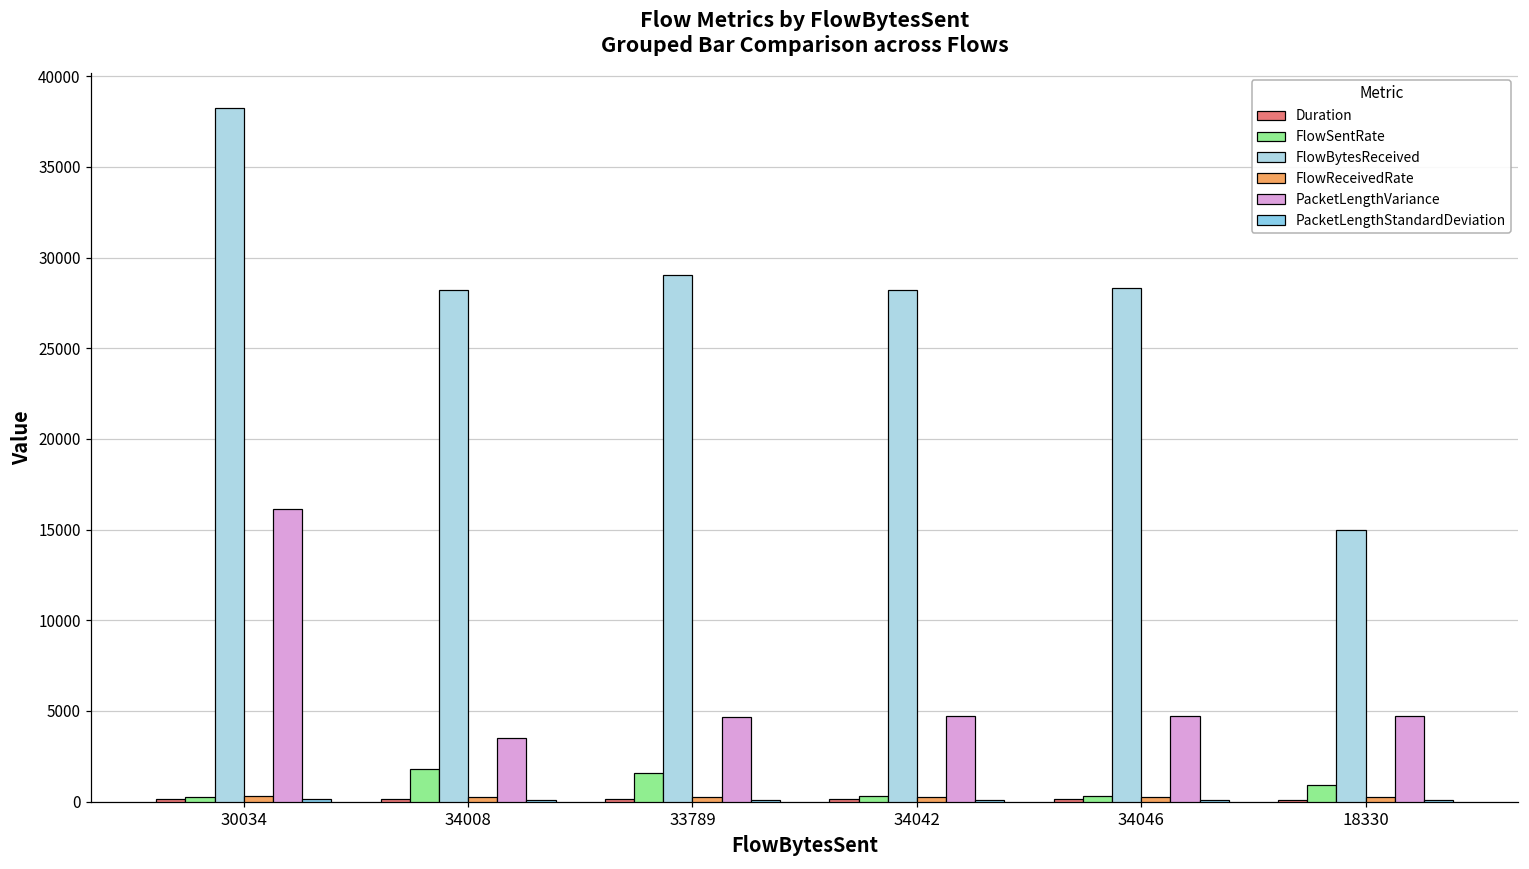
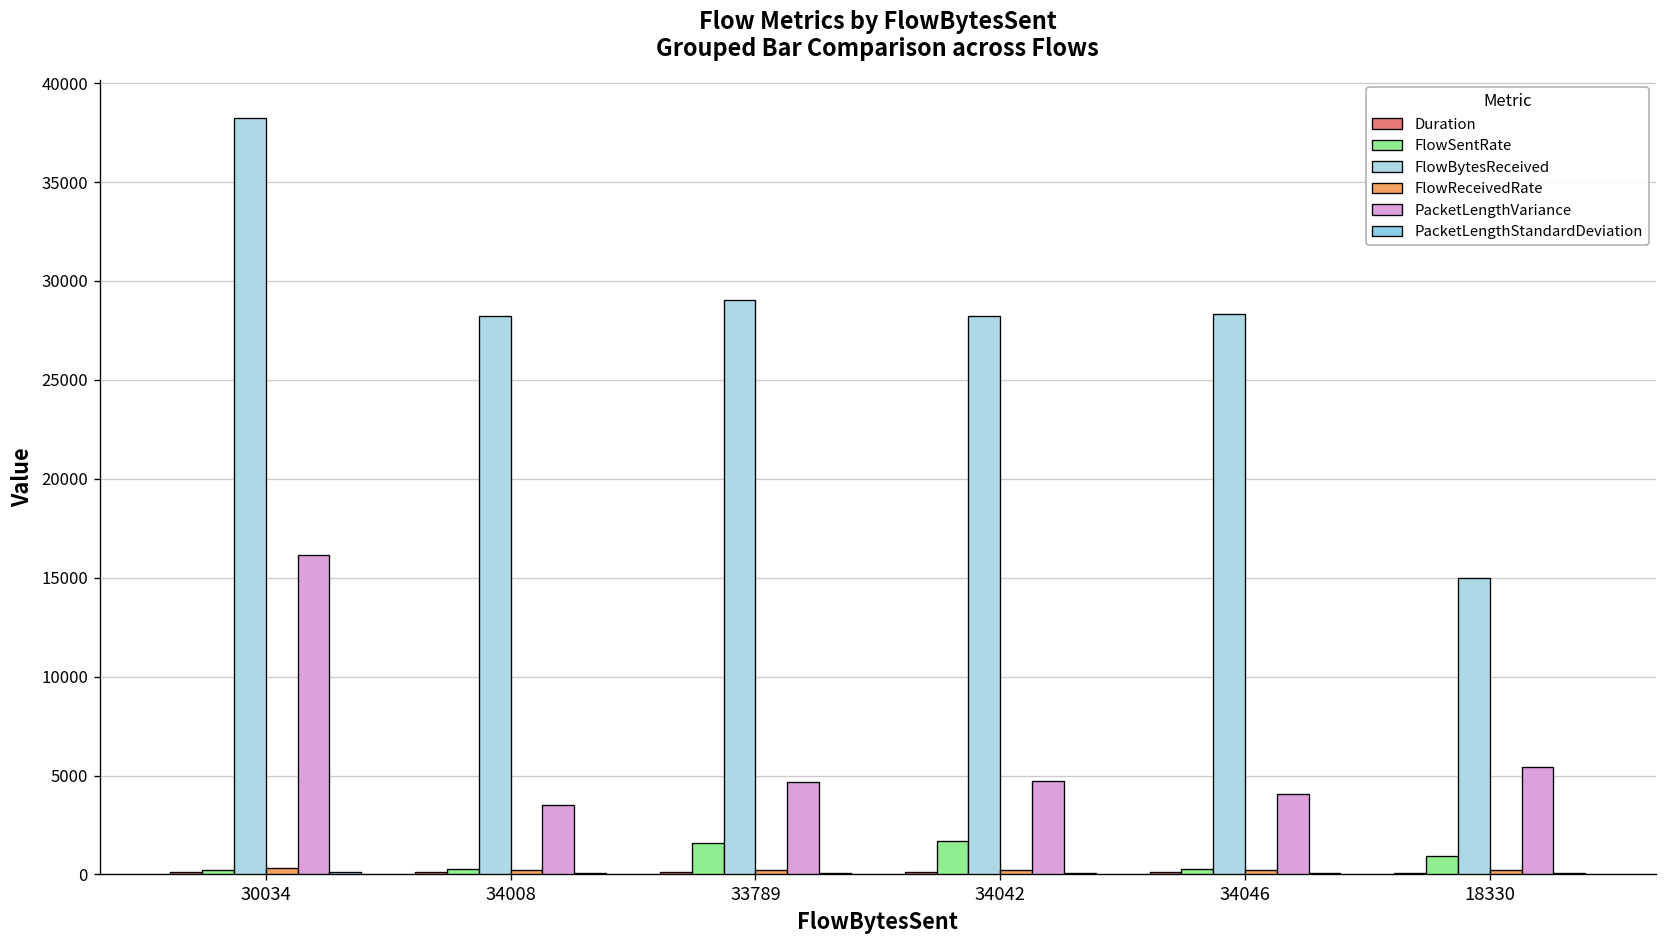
FlowSentRate, 34008: 1800 -> 300
FlowSentRate, 34042: 300 -> 1700
PacketLengthVariance, 34046: 4700 -> 4100
PacketLengthVariance, 18330: 4700 -> 5500
